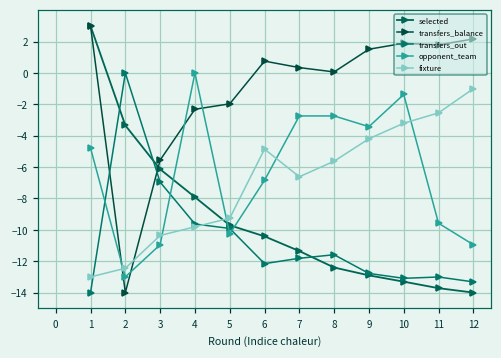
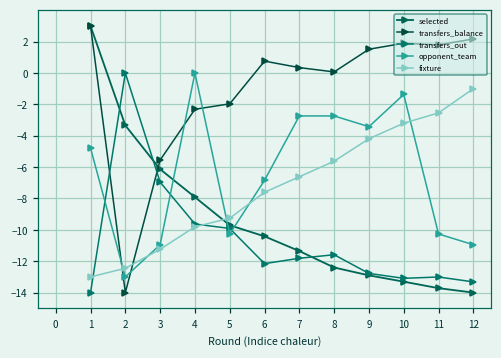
fixture, 3: -10.4 -> -11.2
fixture, 6: -4.9 -> -7.6
opponent_team, 11: -9.6 -> -10.3
